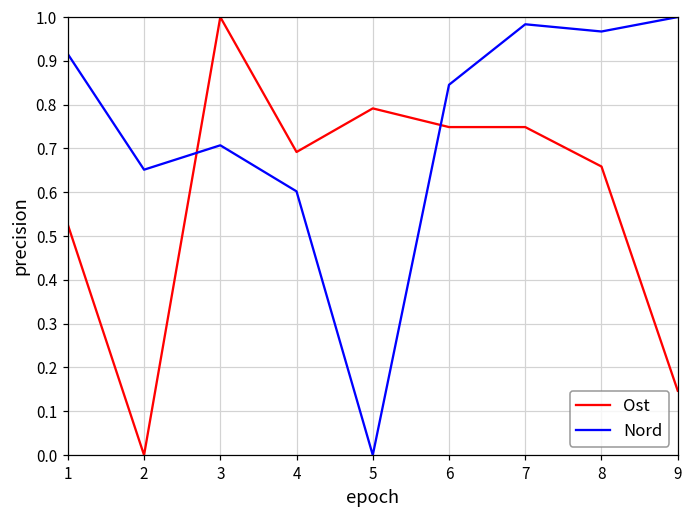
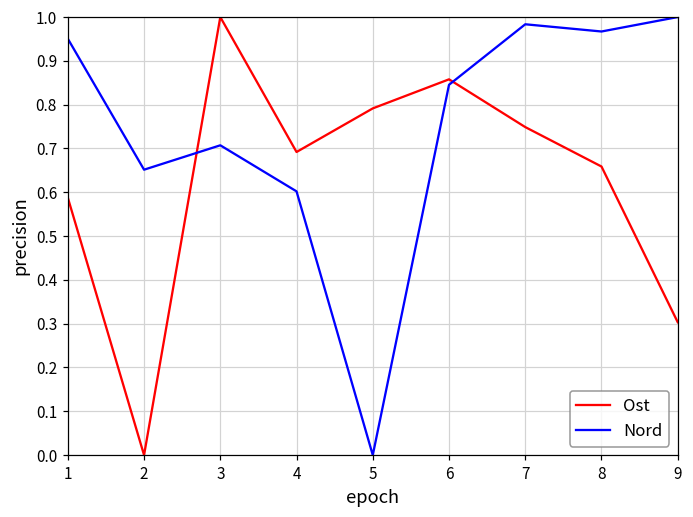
Ost, 1: 0.53 -> 0.59
Nord, 1: 0.92 -> 0.95
Ost, 6: 0.75 -> 0.86
Ost, 9: 0.15 -> 0.30
